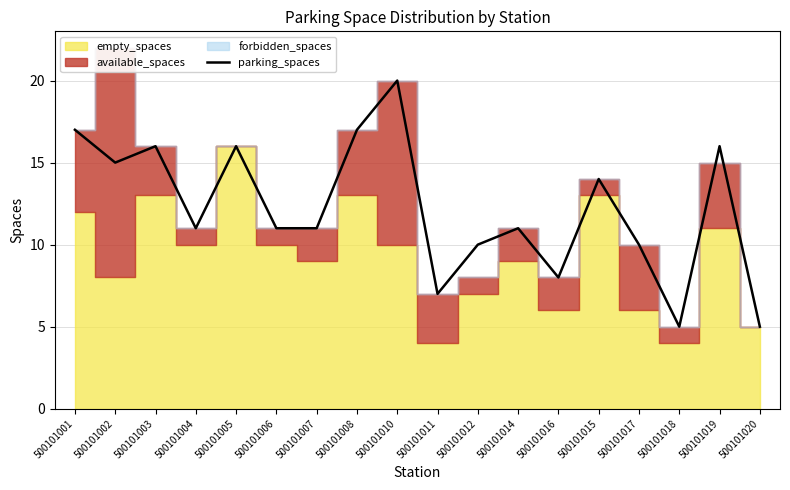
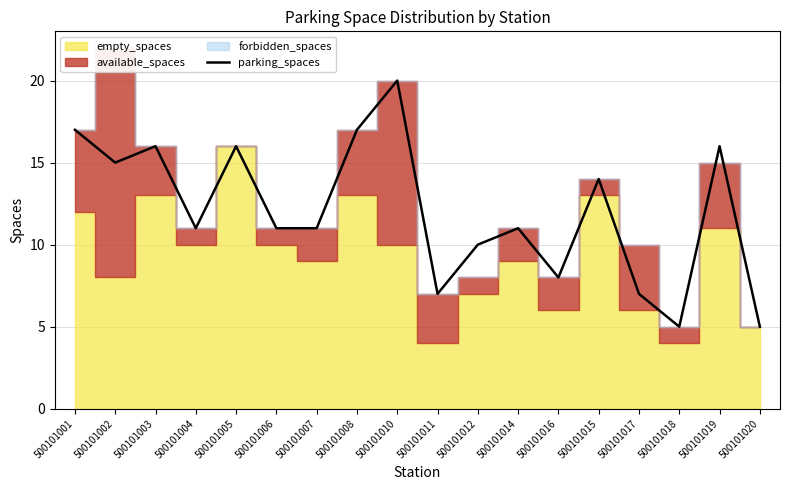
parking_spaces, 500101017: 10 -> 7
